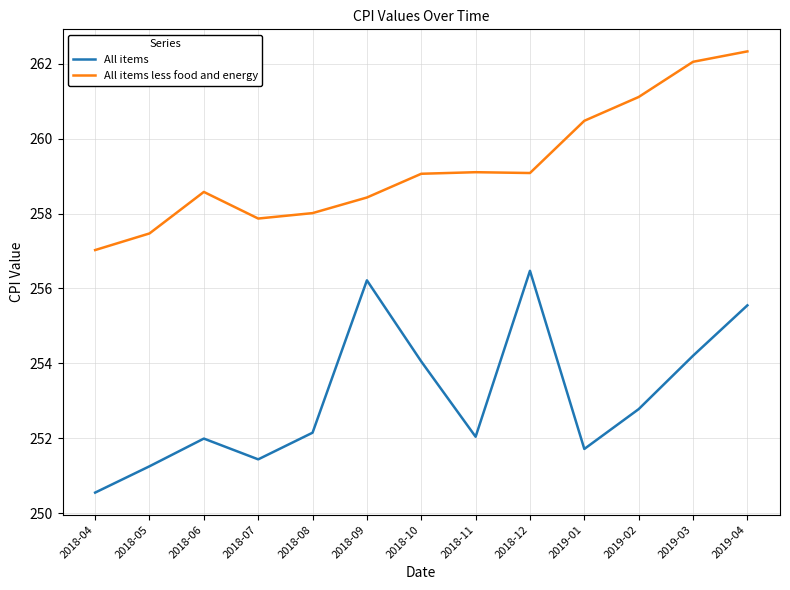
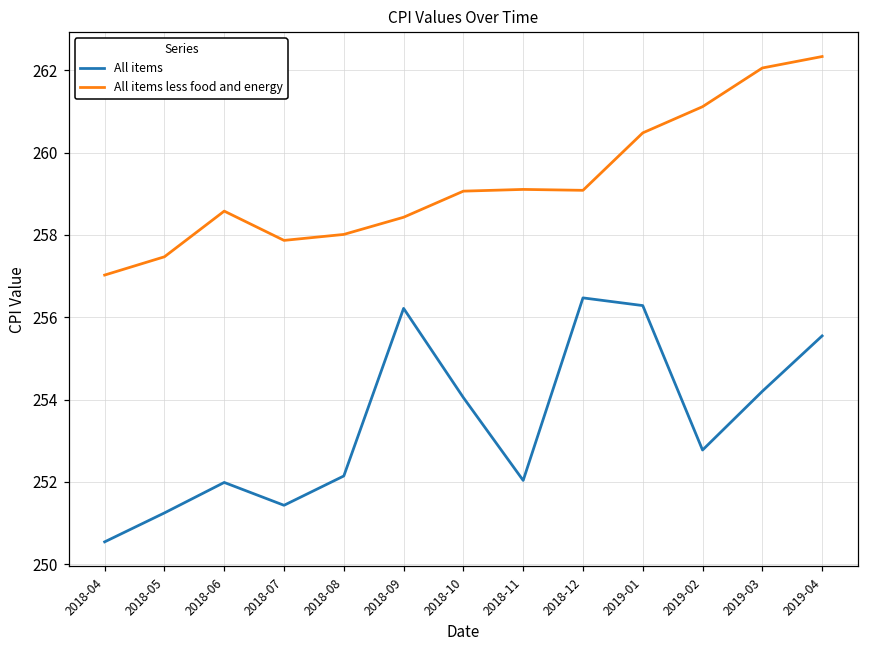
All items, 2019-01: 251.7 -> 256.3
